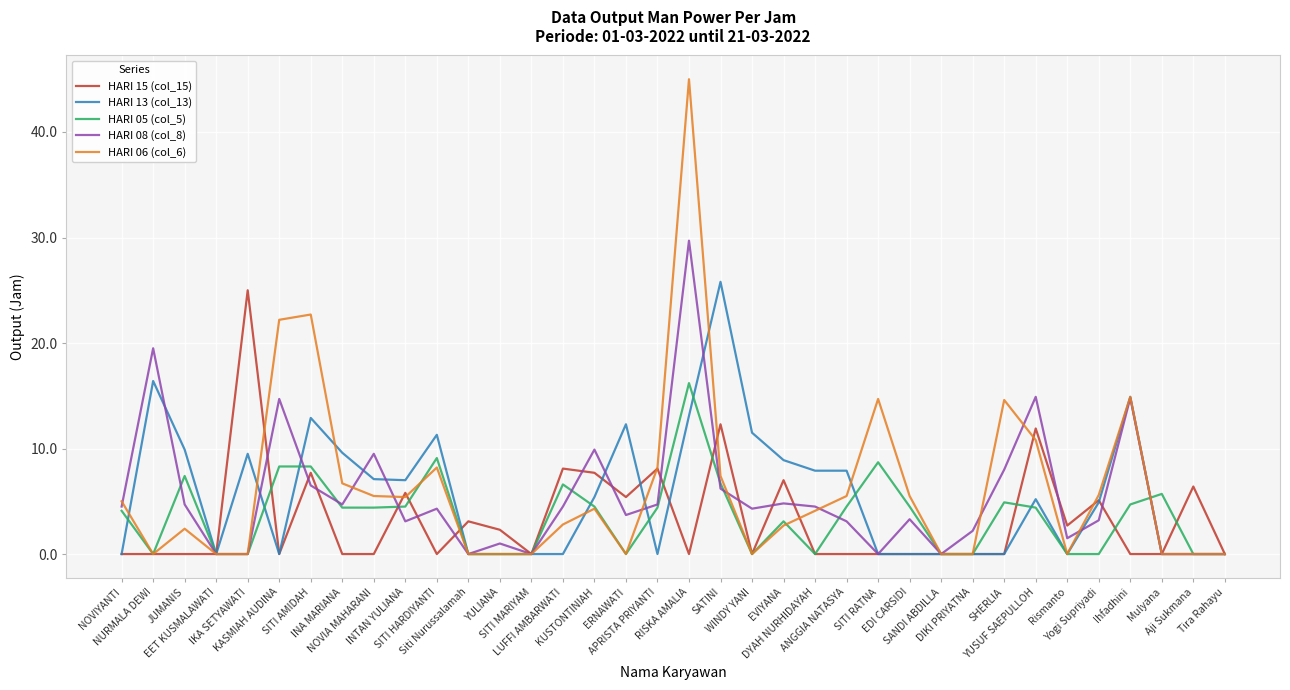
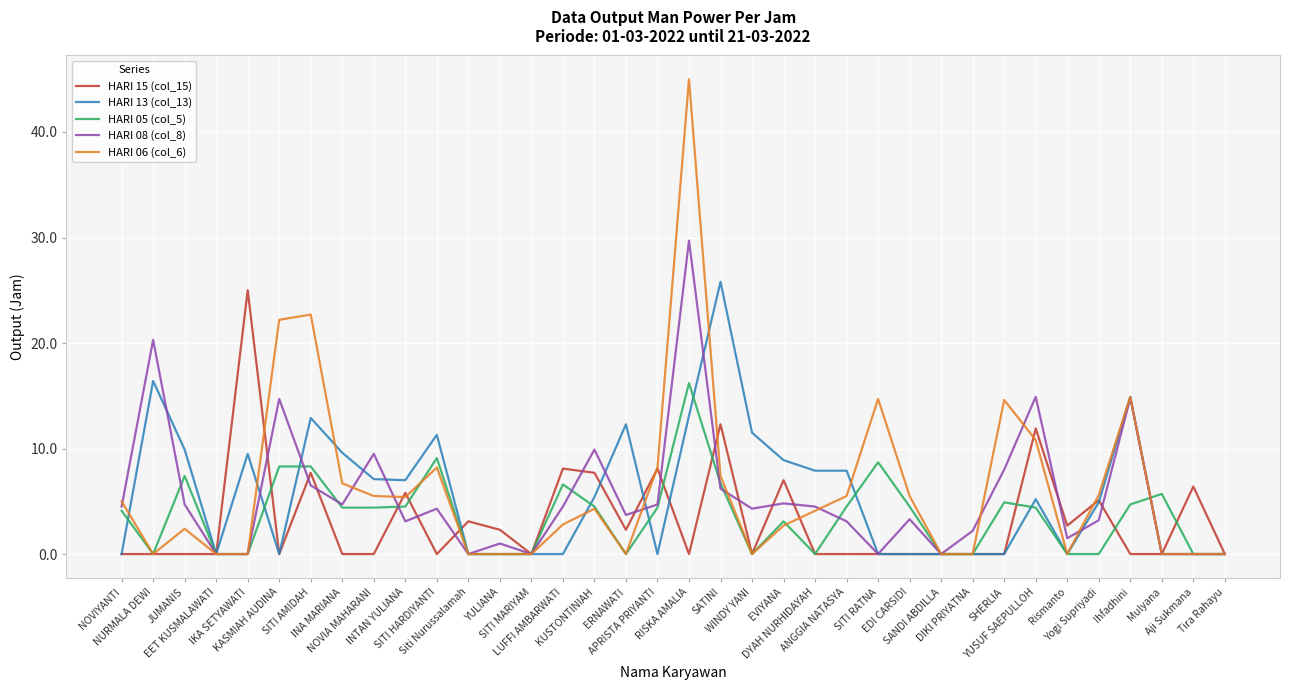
HARI 08 (col_8), NURMALA DEWI: 19.5 -> 20.3
HARI 15 (col_15), ERNAWATI: 5.4 -> 2.3
